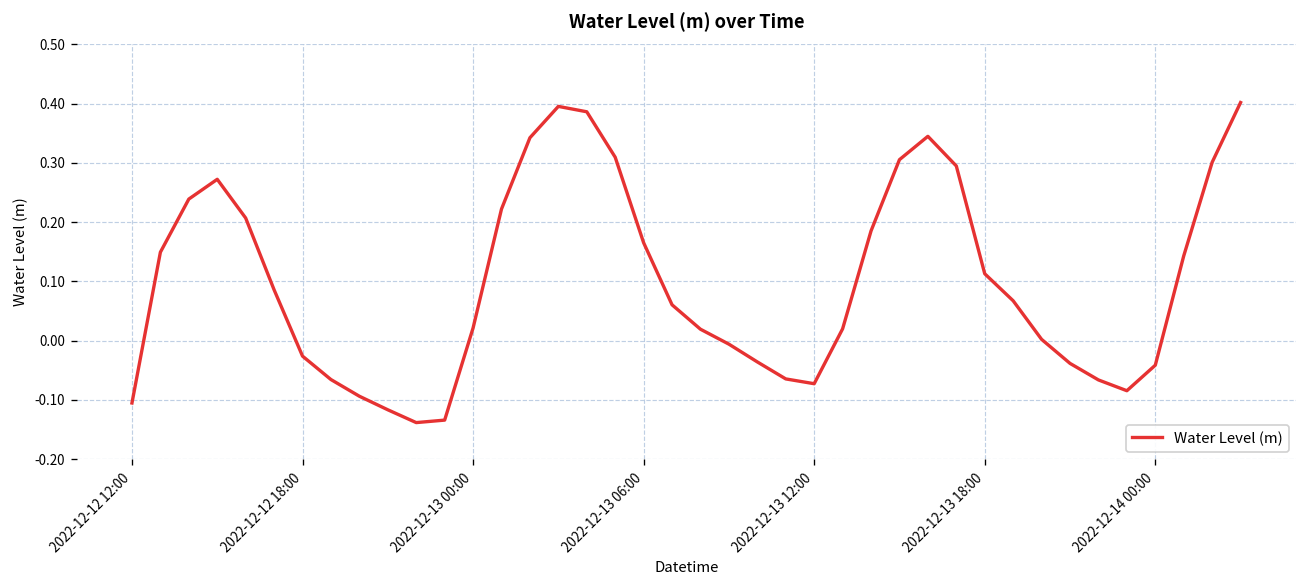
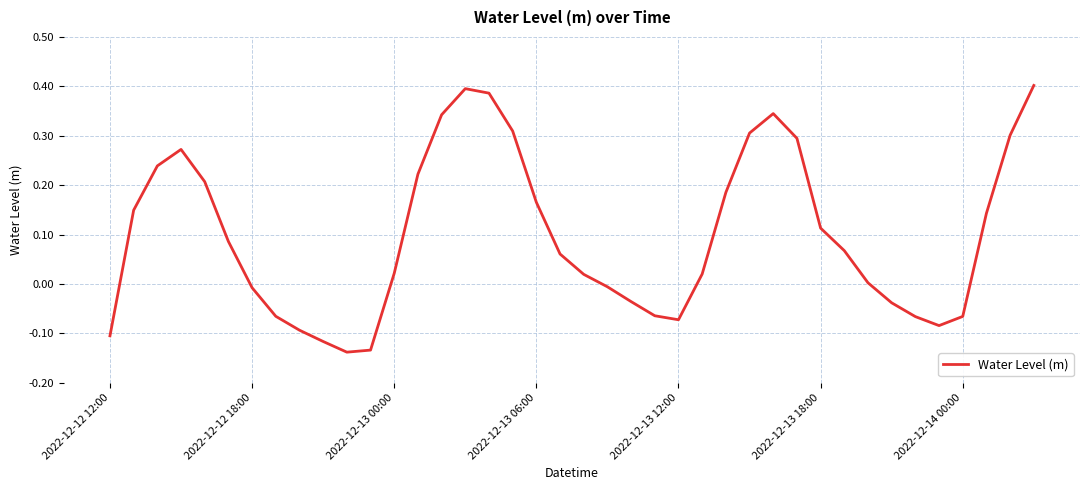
2022-12-12 18:00: -0.03 -> -0.01
2022-12-14 00:00: -0.04 -> -0.07
